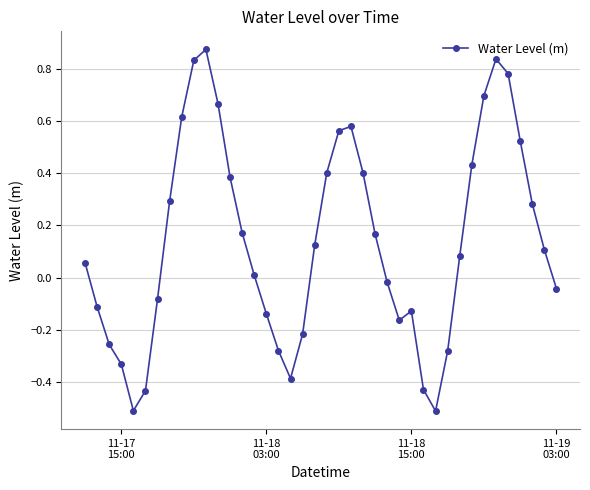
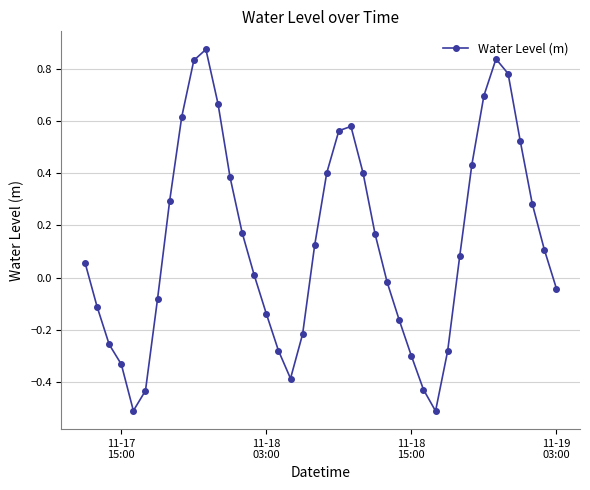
11-18 15:00: -0.13 -> -0.30
